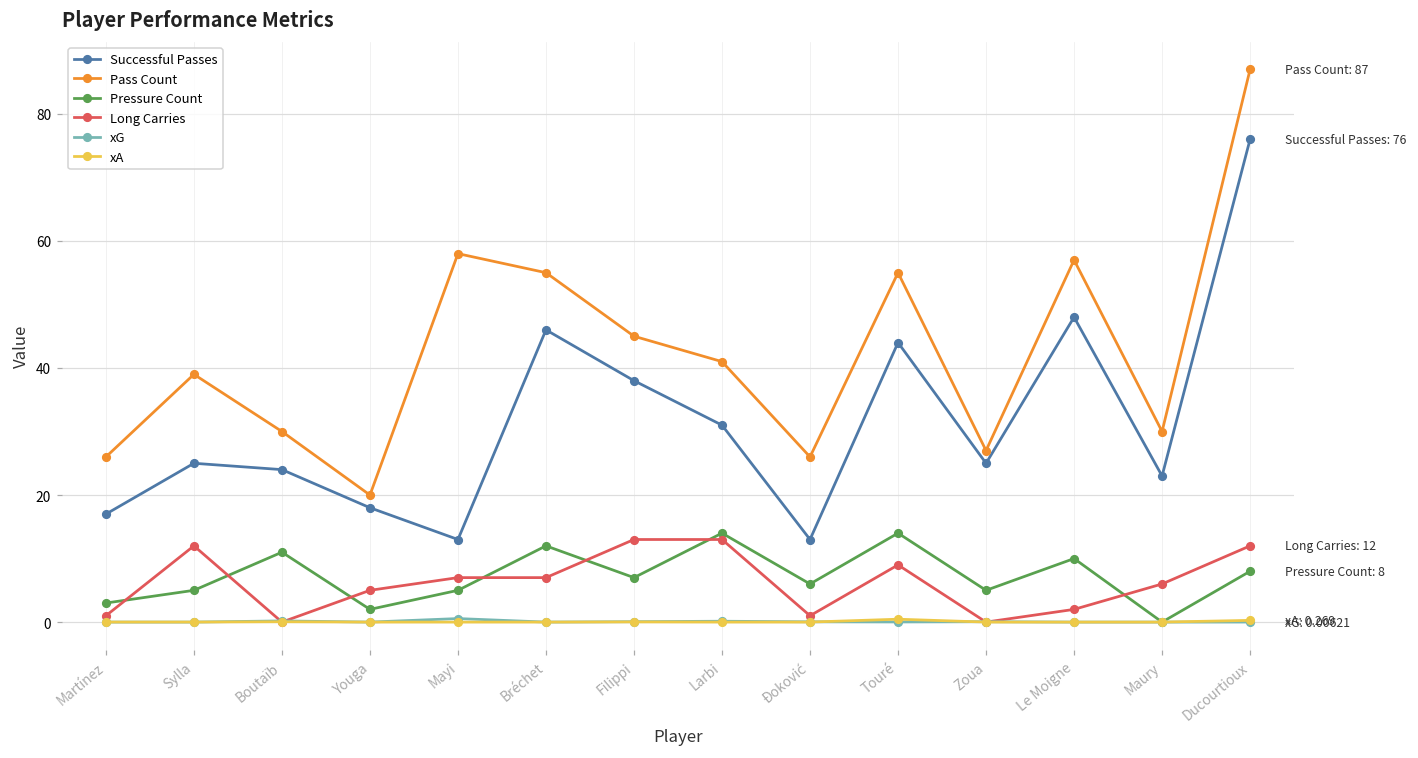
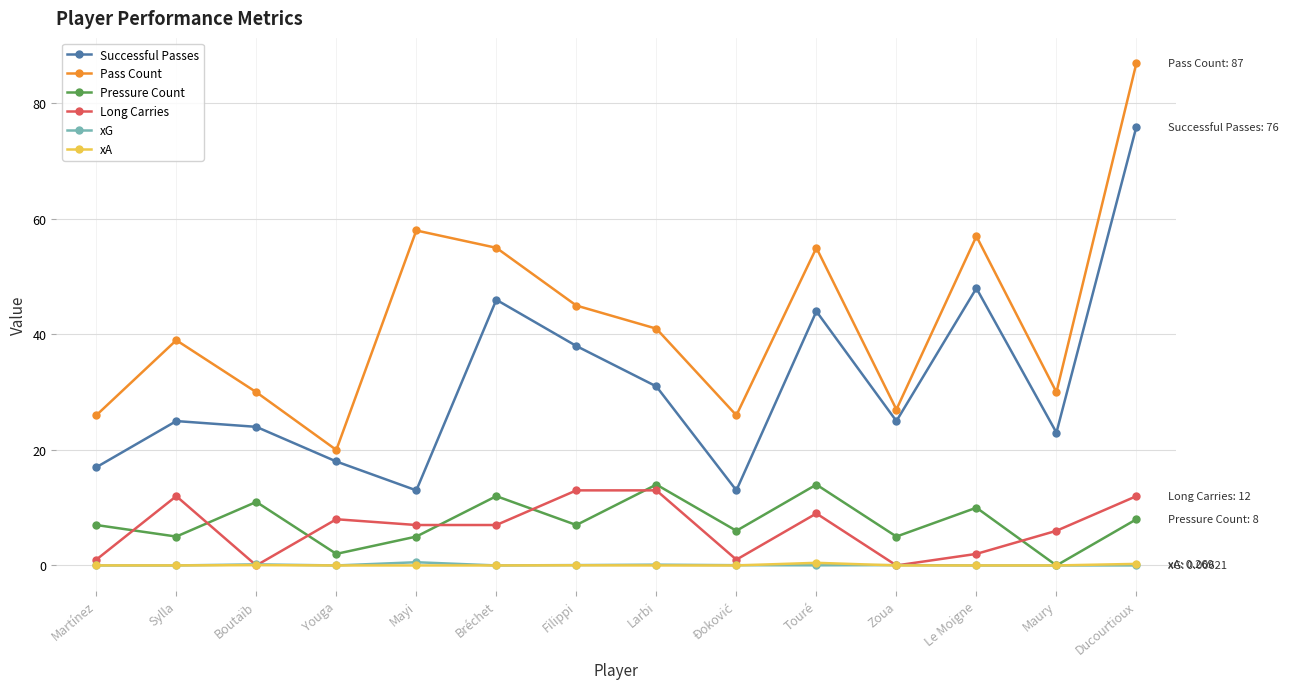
Pressure Count, Martínez: 3 -> 7
Long Carries, Youga: 5 -> 8
